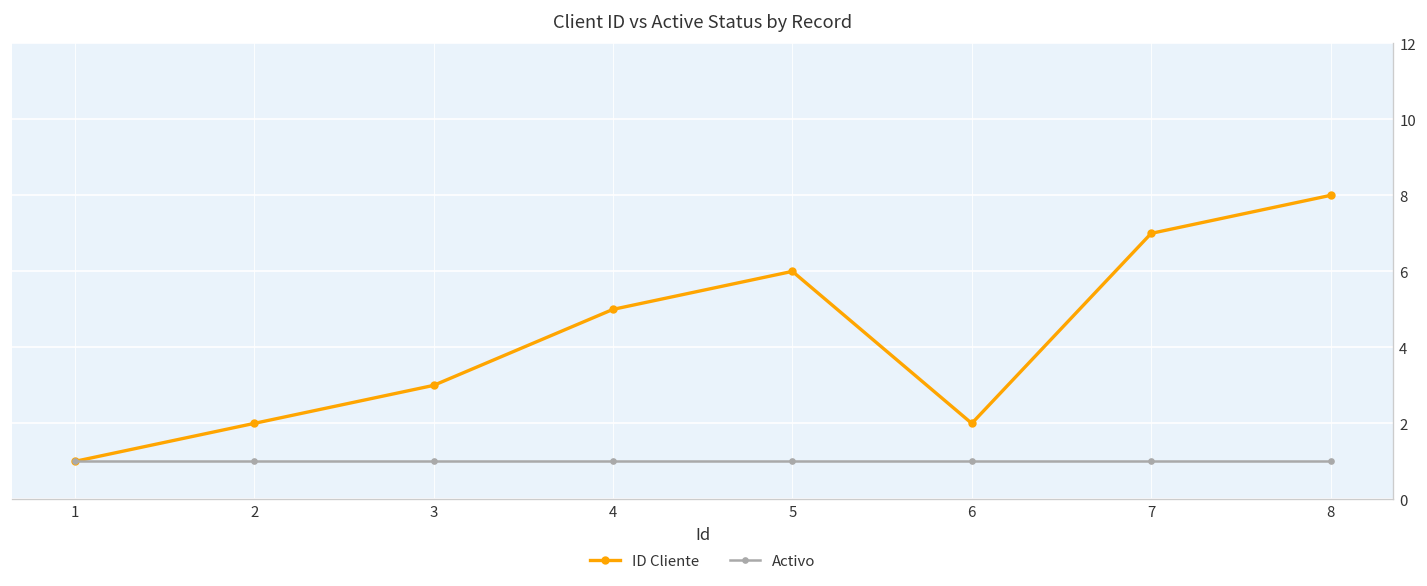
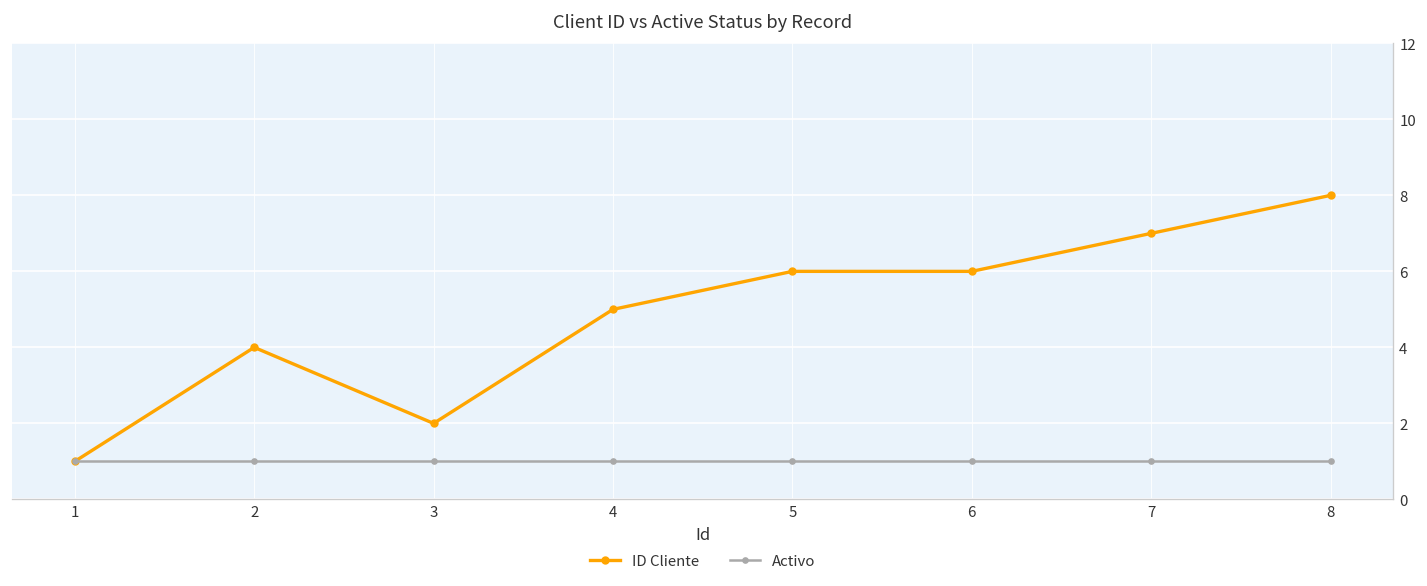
ID Cliente, 2: 2 -> 4
ID Cliente, 3: 3 -> 2
ID Cliente, 6: 2 -> 6
